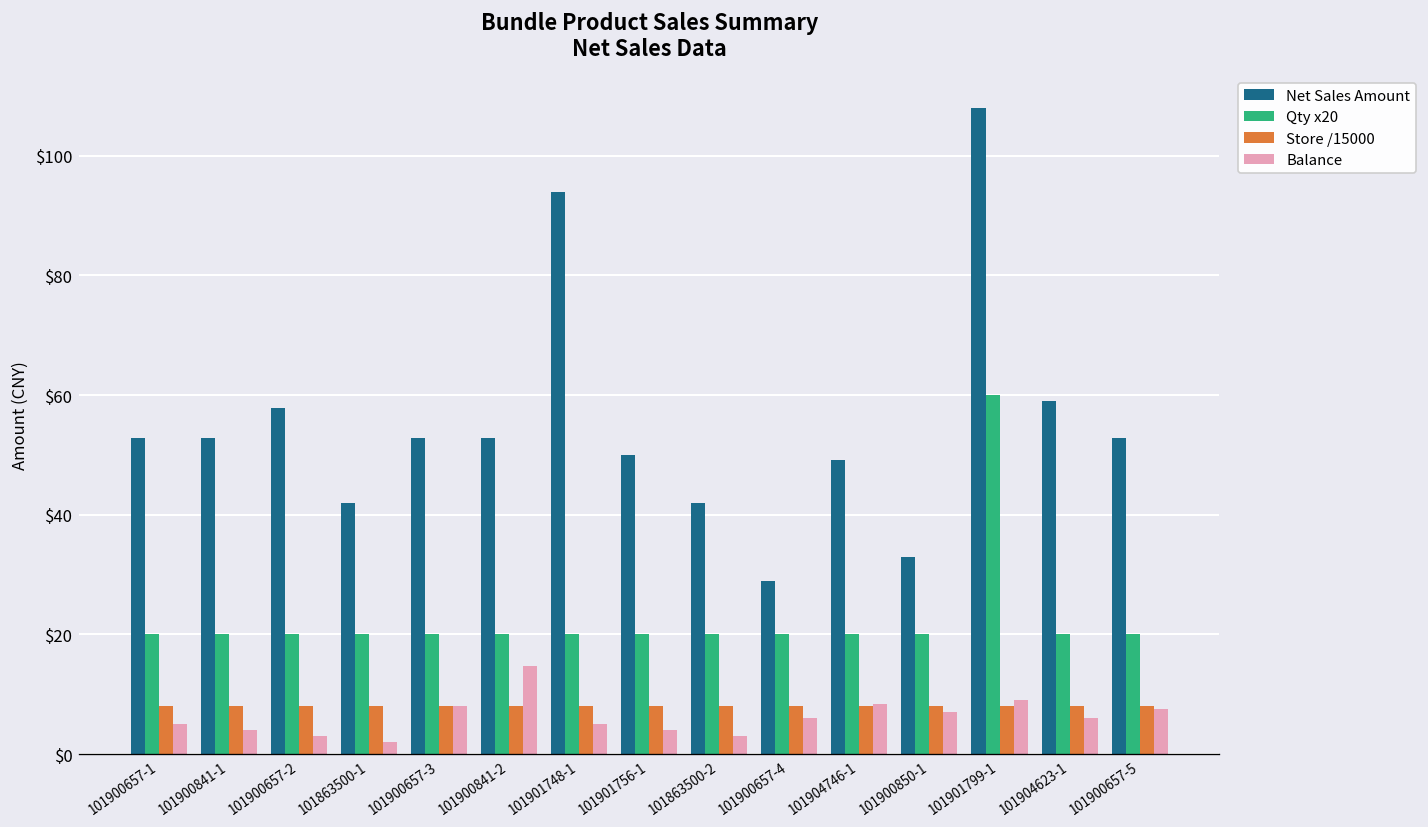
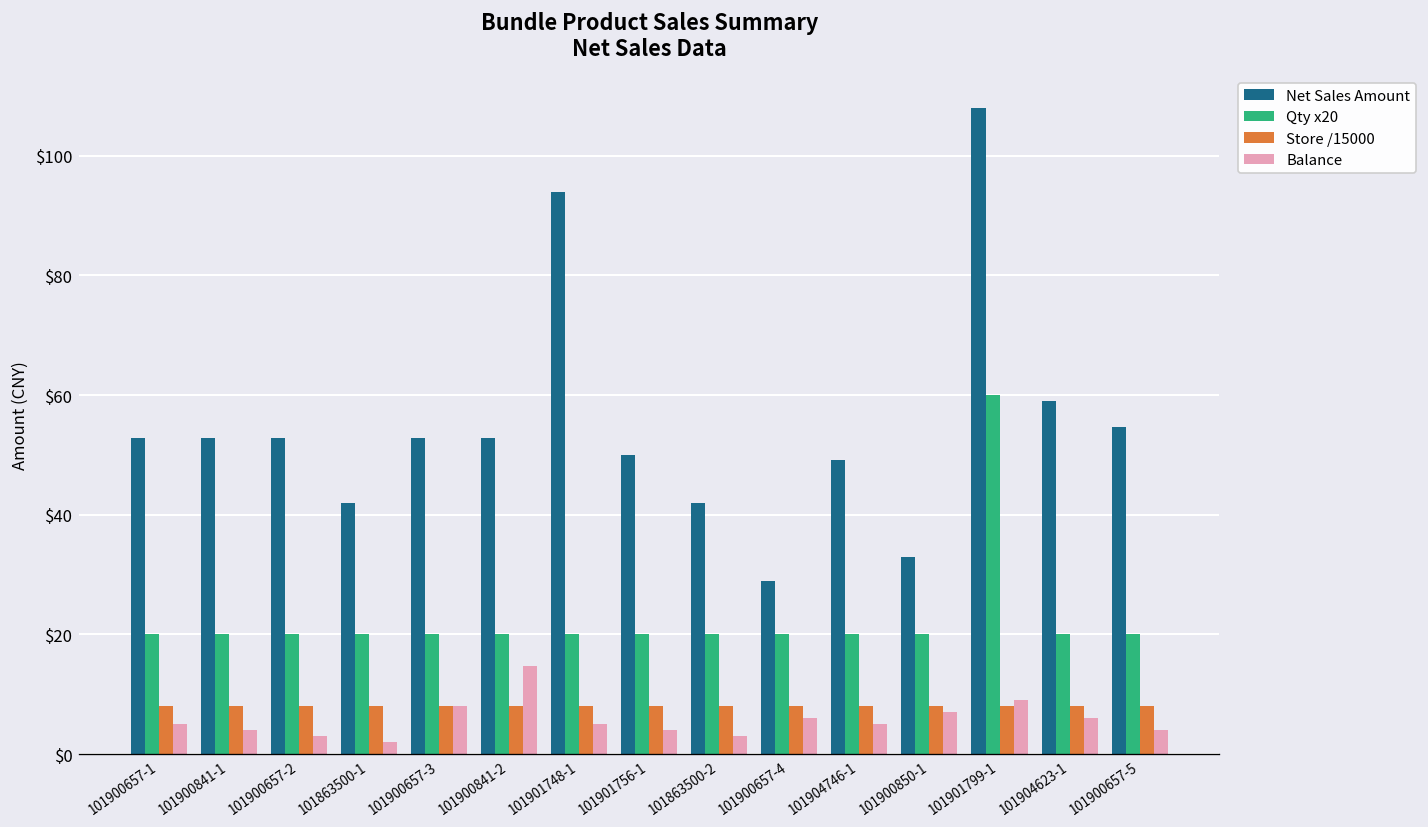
Net Sales Amount, 101900657-2: $58 -> $53
Balance, 101904746-1: $8 -> $5
Net Sales Amount, 101900657-5: $53 -> $55
Balance, 101900657-5: $8 -> $4
